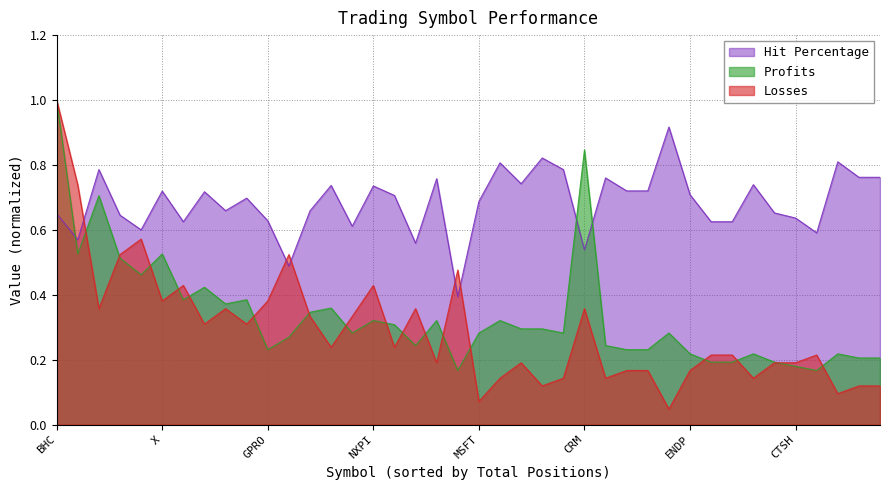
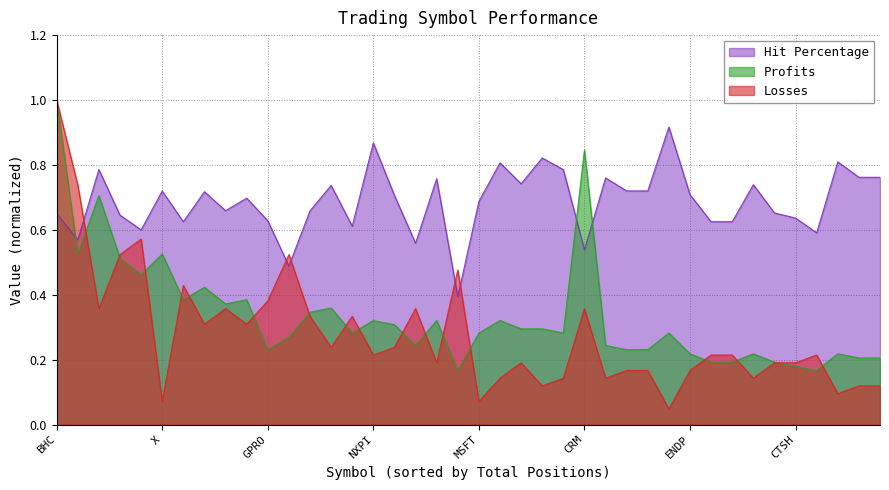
Losses, X: 0.38 -> 0.07
Hit Percentage, NXPI: 0.74 -> 0.87
Losses, NXPI: 0.43 -> 0.21
